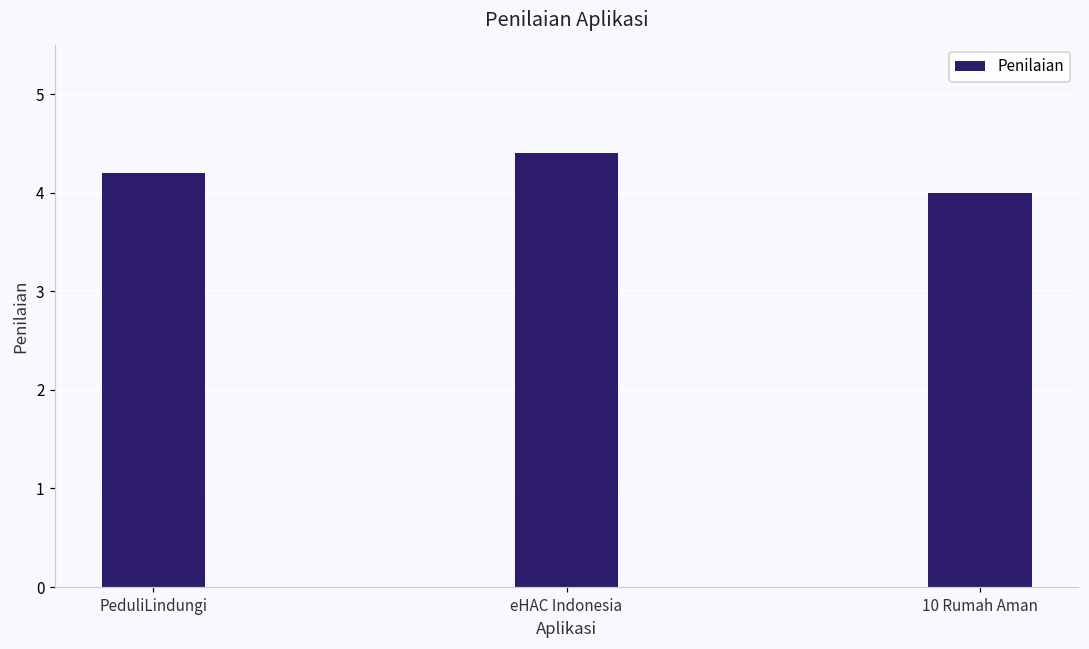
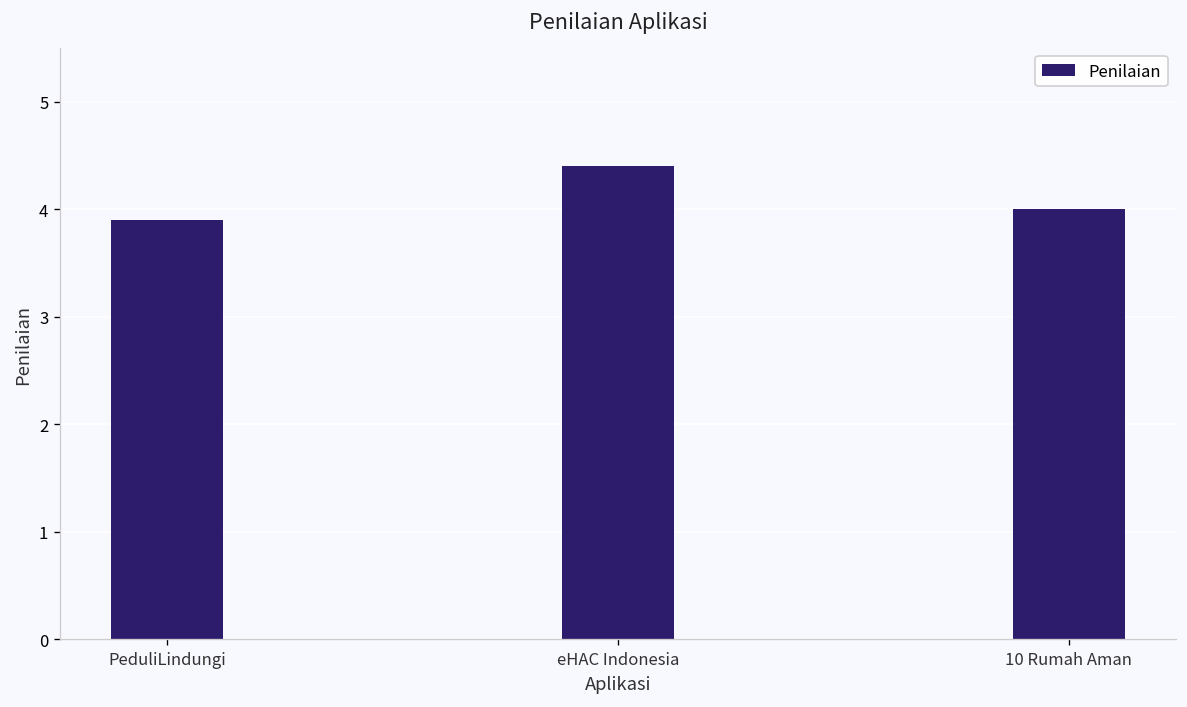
PeduliLindungi: 4.2 -> 3.9
